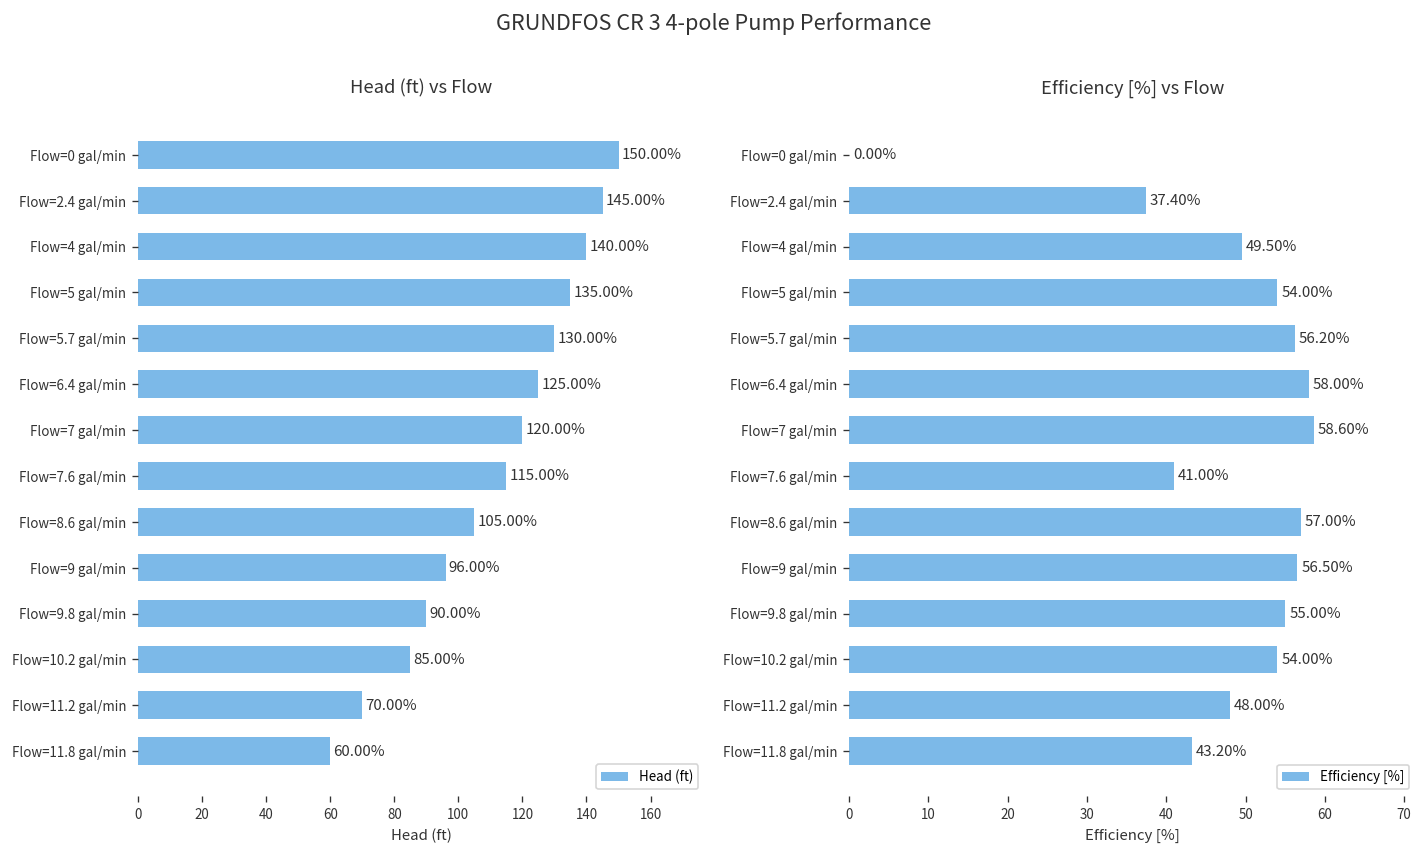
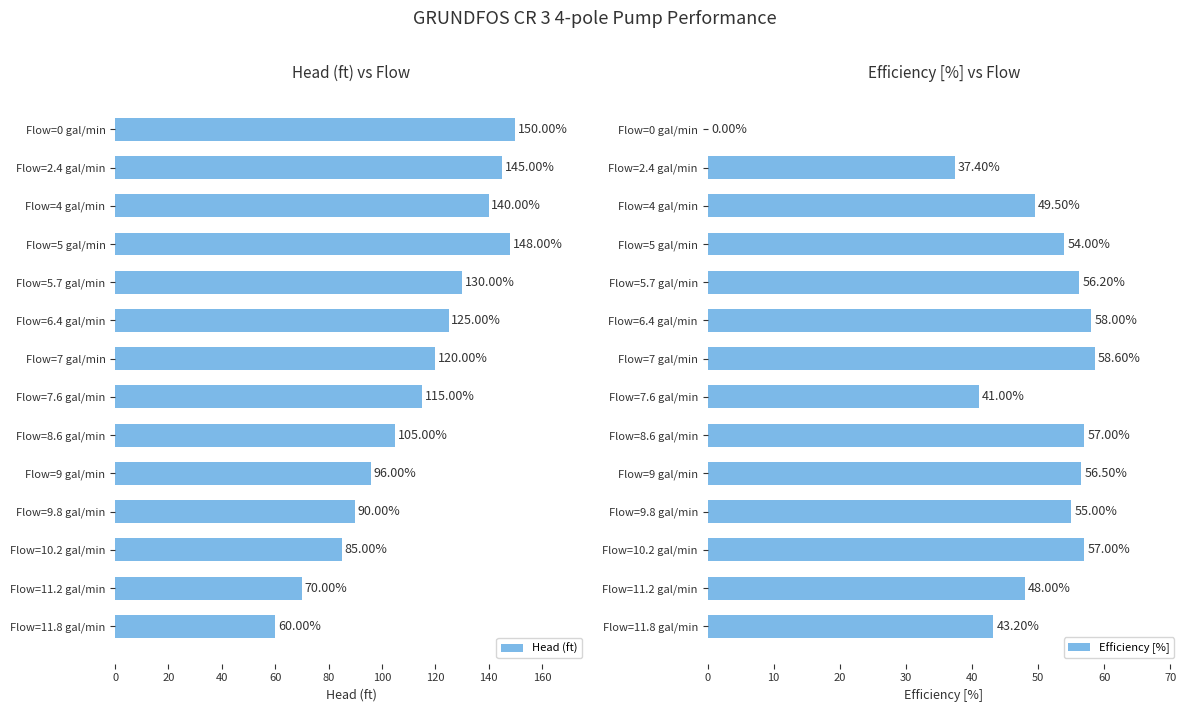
Head (ft) vs Flow, Flow=5 gal/min: 135.00% -> 148.00%
Efficiency [%] vs Flow, Flow=10.2 gal/min: 54.00% -> 57.00%
